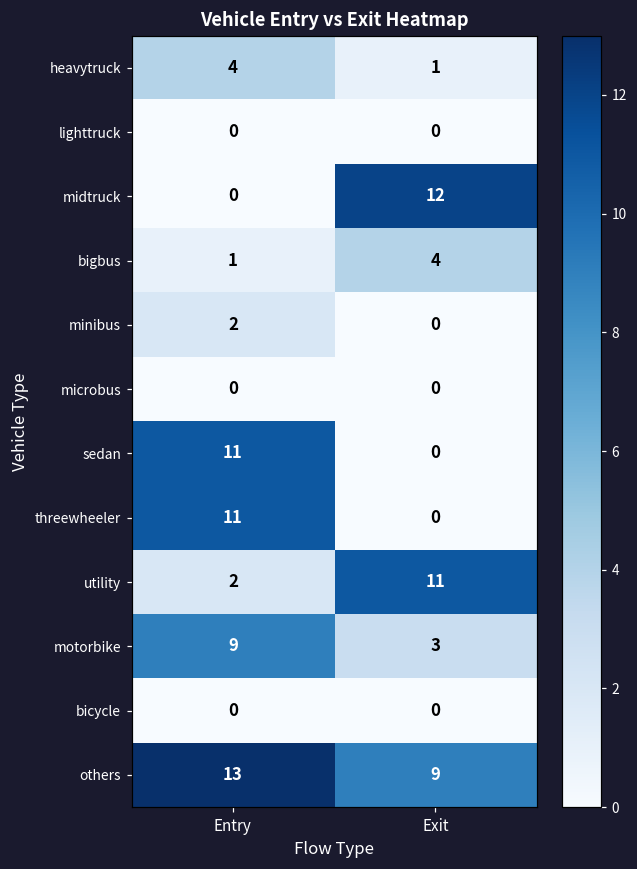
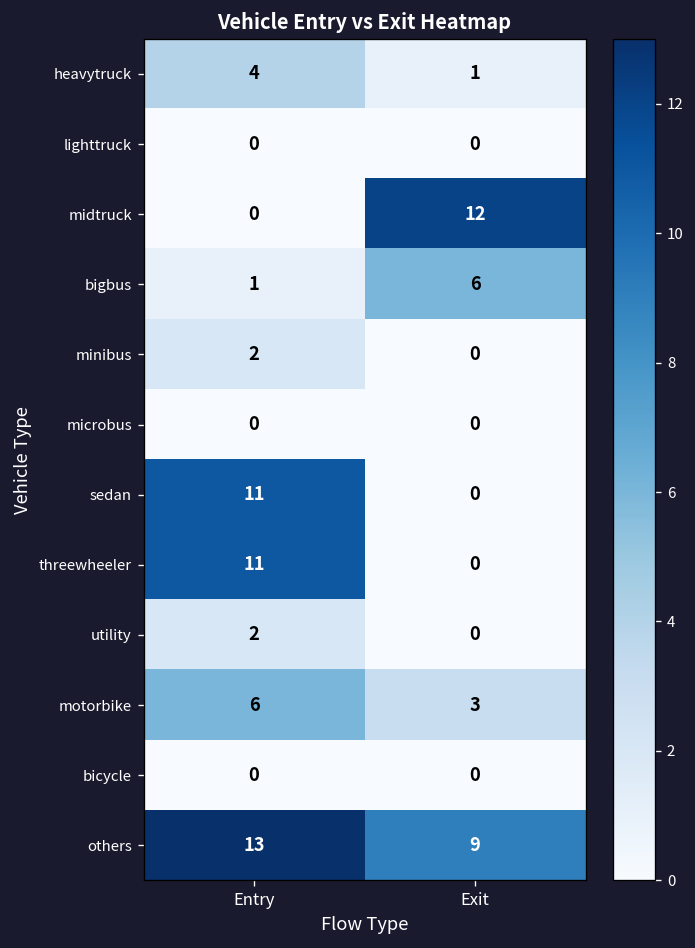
bigbus, Exit: 4 -> 6
utility, Exit: 11 -> 0
motorbike, Entry: 9 -> 6
